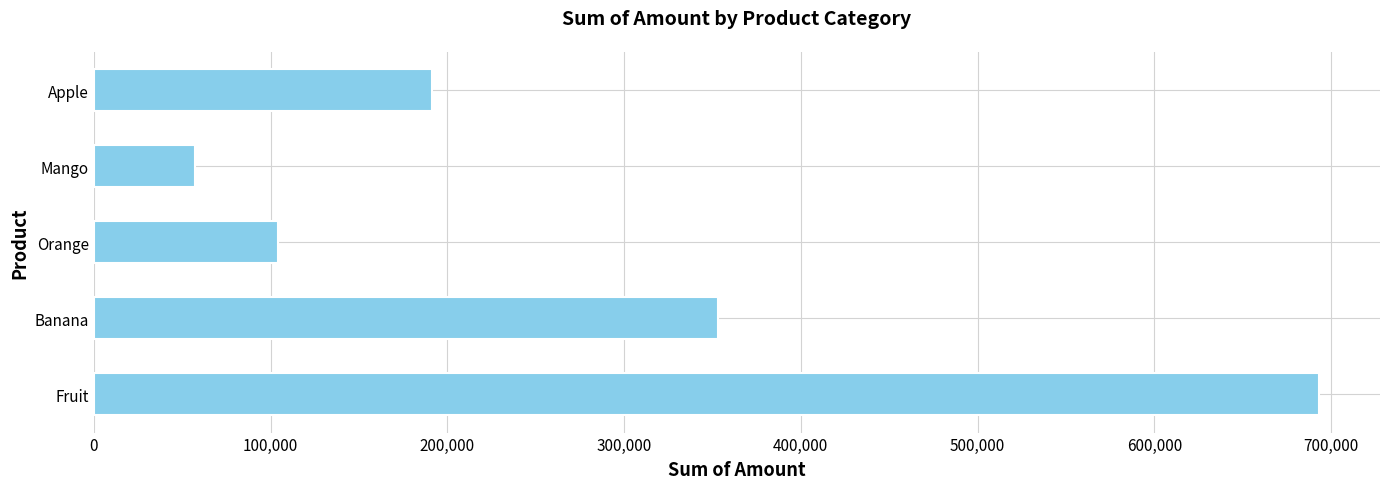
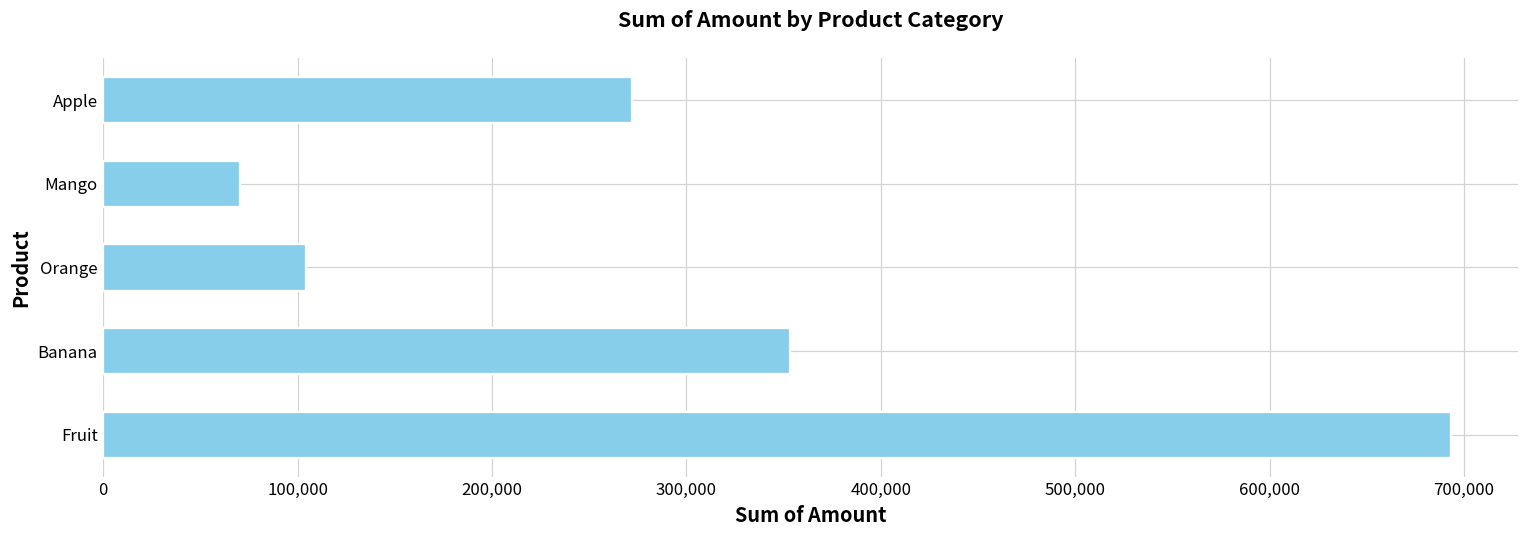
Apple: 191,000 -> 272,000
Mango: 57,000 -> 71,000
